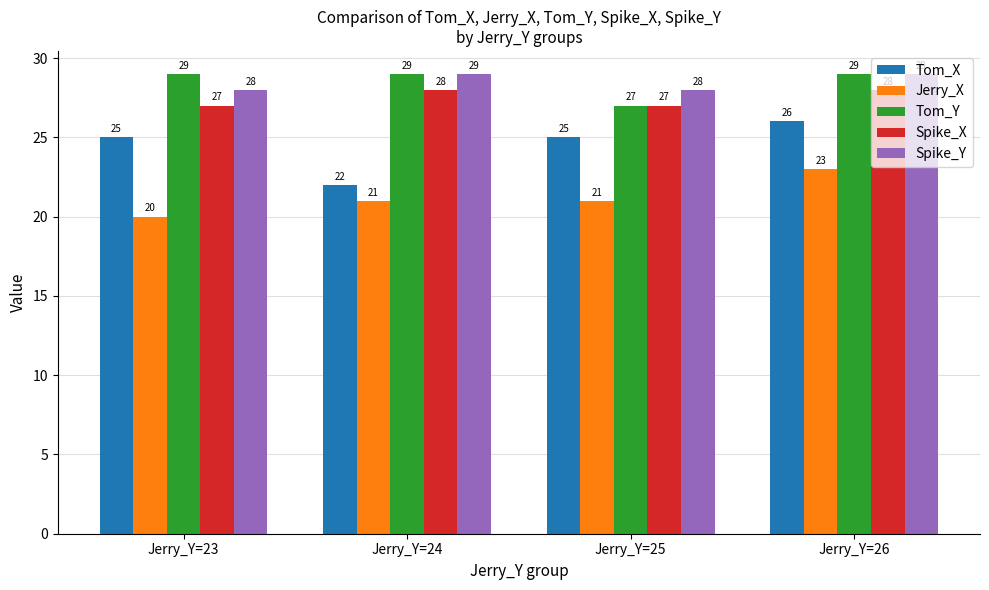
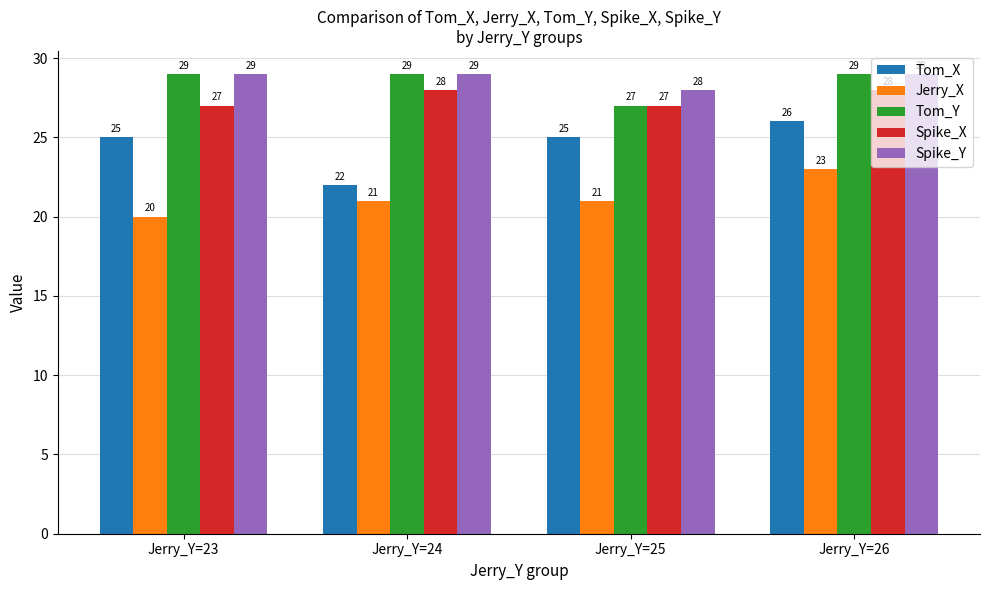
Spike_Y, Jerry_Y=23: 28 -> 29
